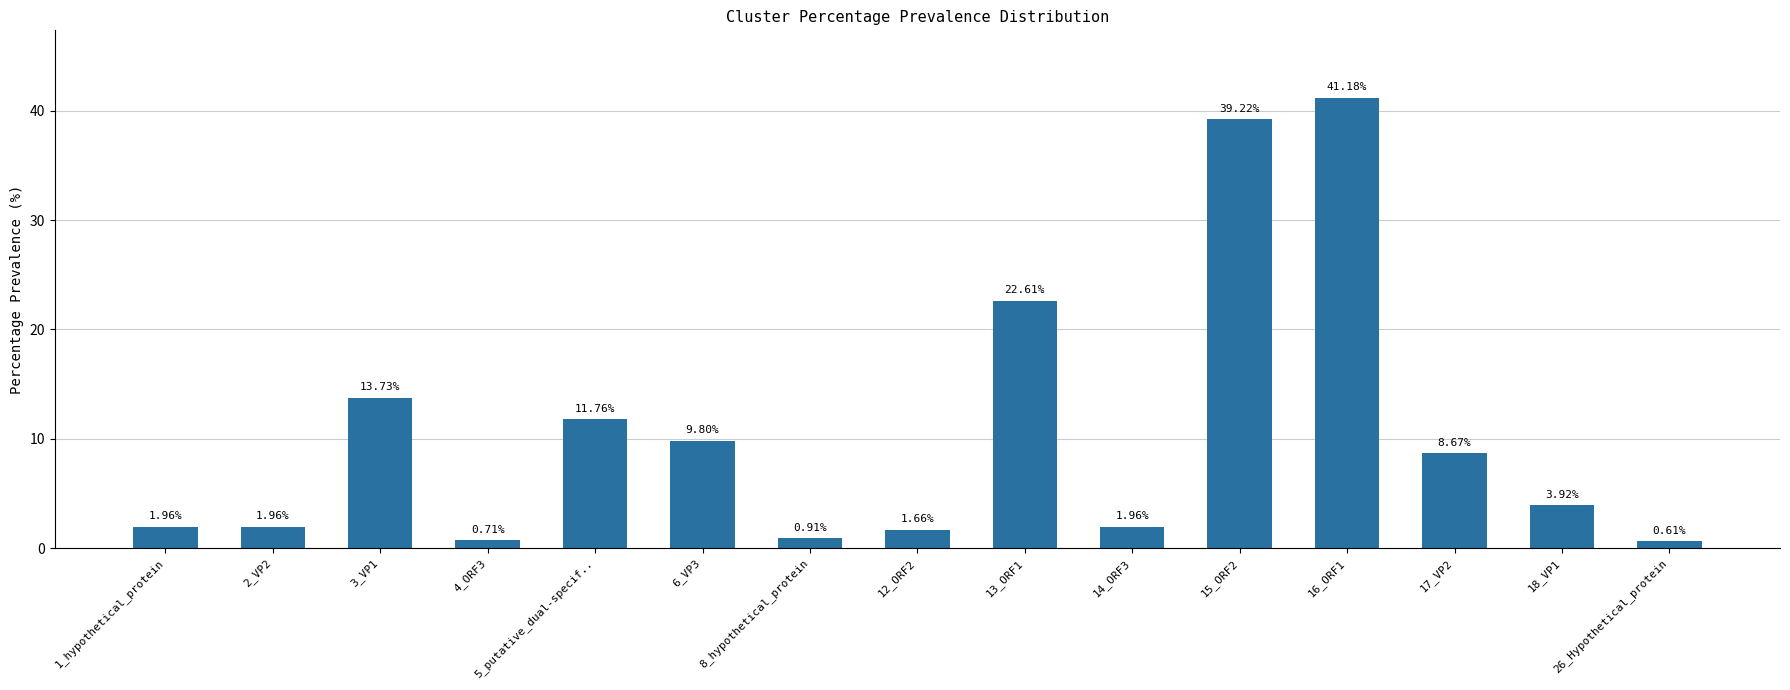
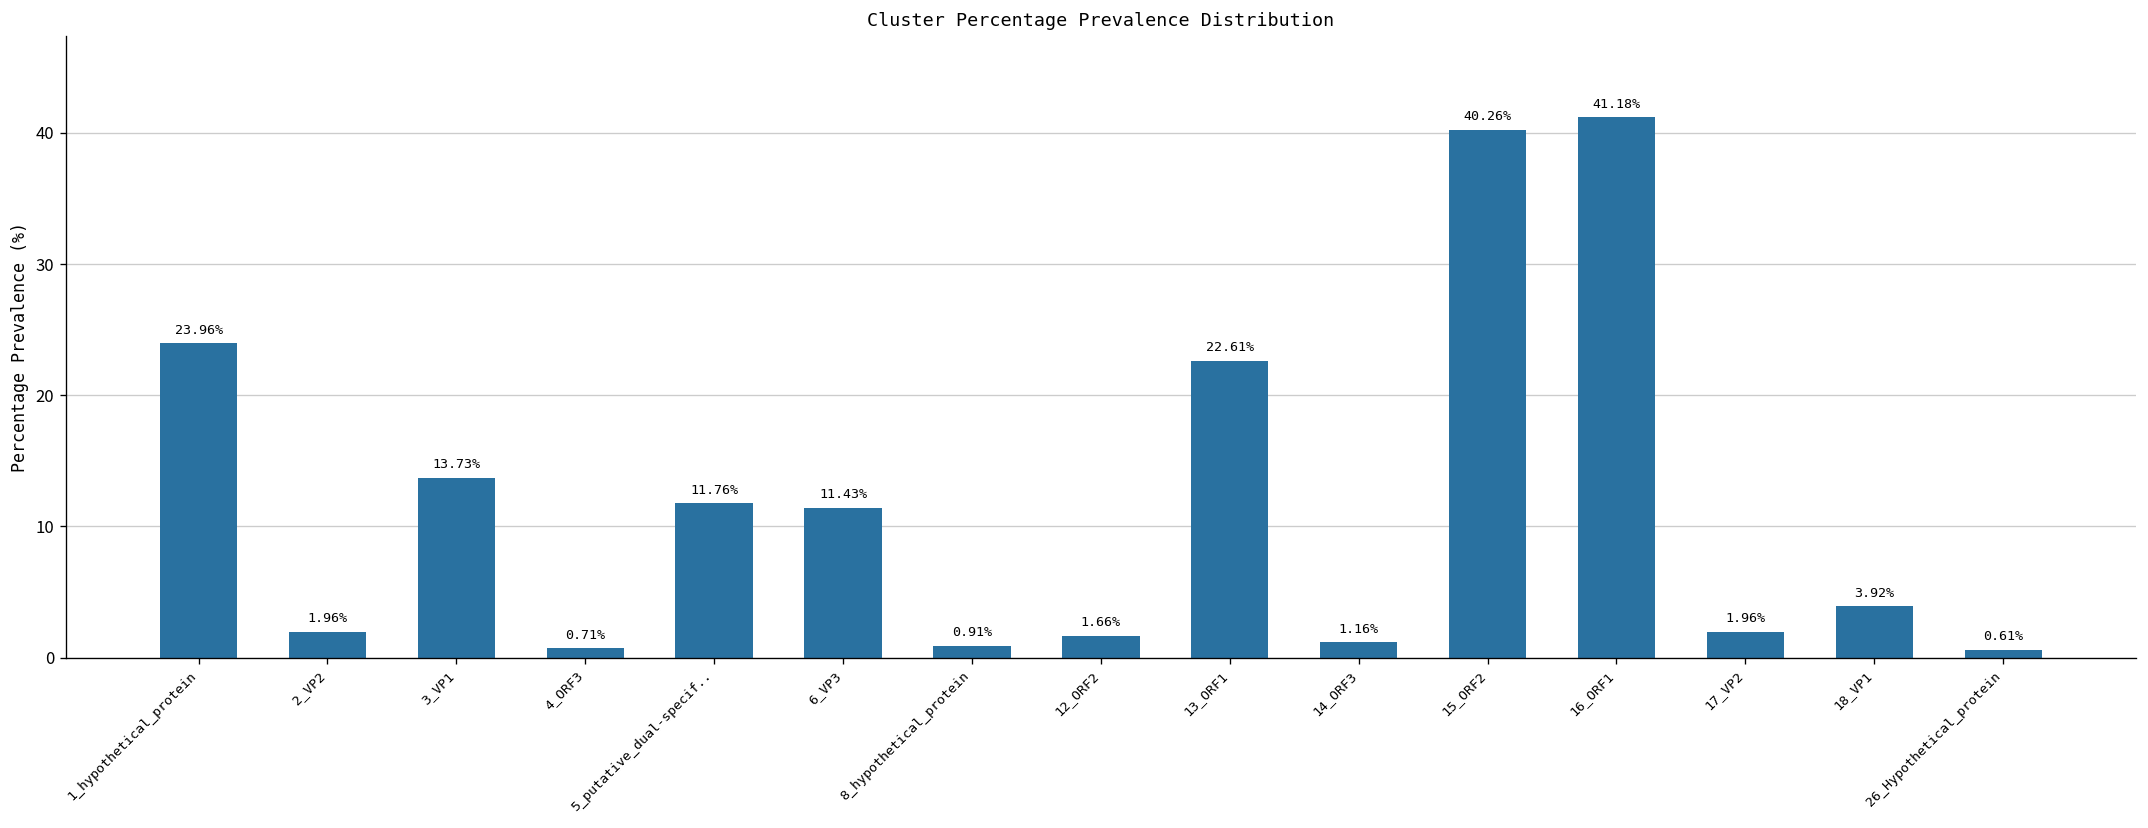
1_hypothetical_protein: 1.96% -> 23.96%
6_VP3: 9.80% -> 11.43%
14_ORF3: 1.96% -> 1.16%
15_ORF2: 39.22% -> 40.26%
17_VP2: 8.67% -> 1.96%
